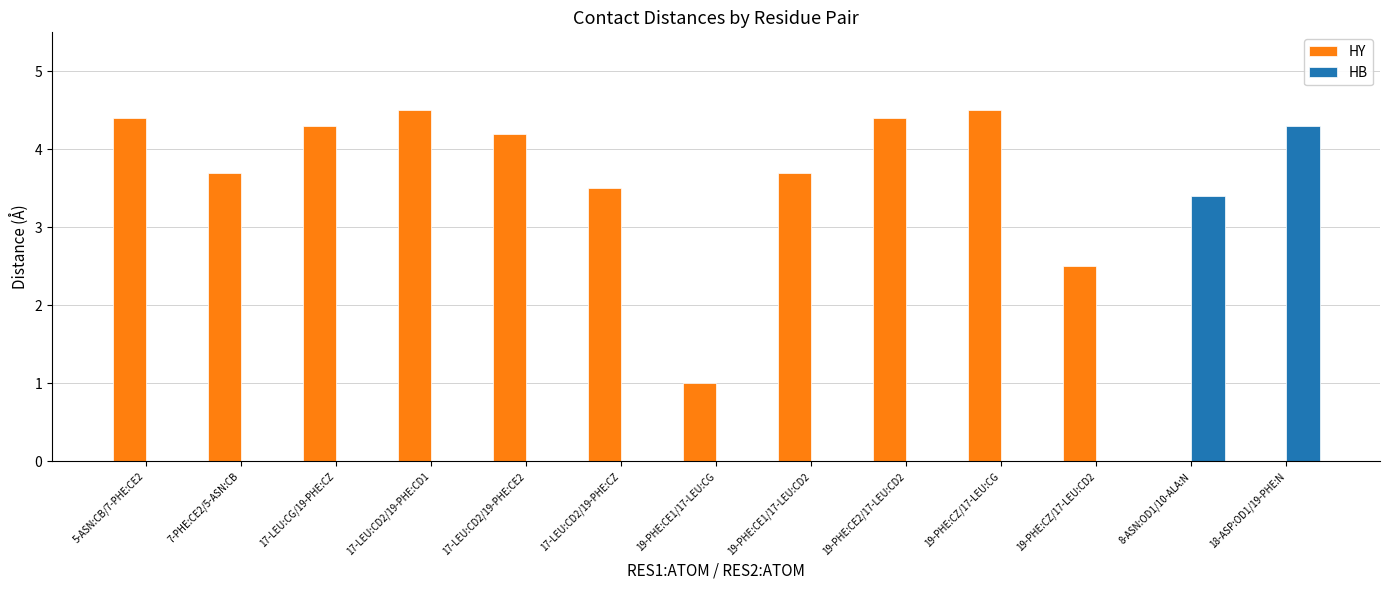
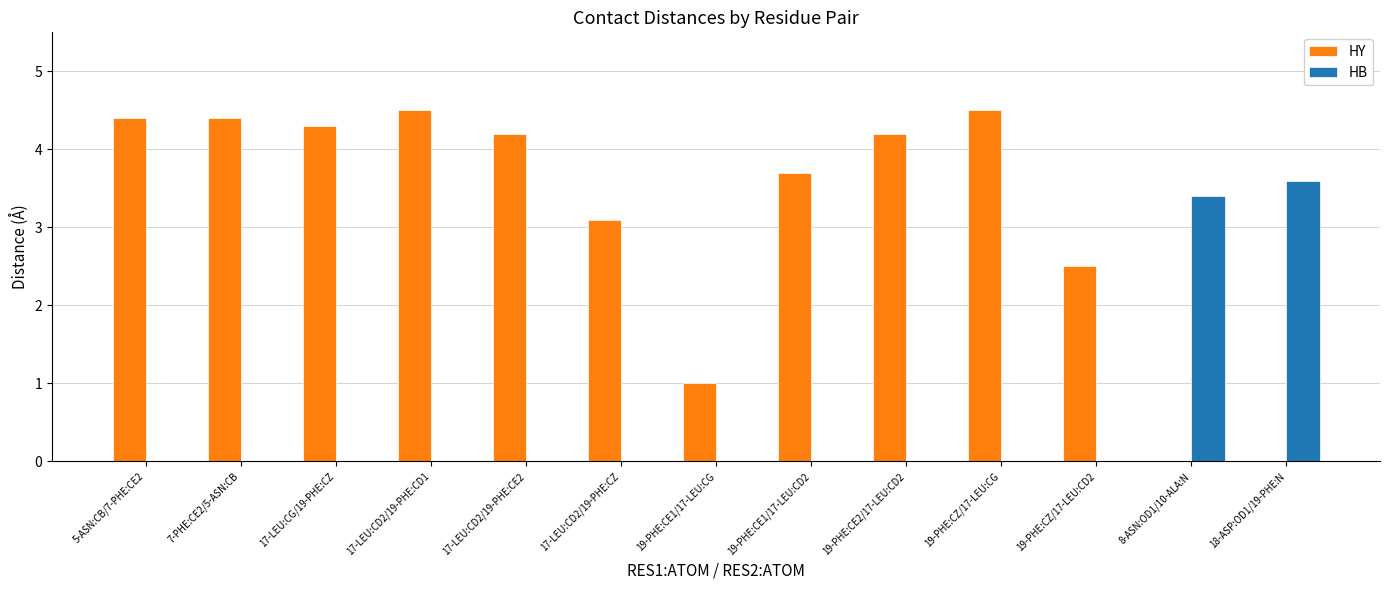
HY, 7-PHE:CE2/5-ASN:CB: 3.7 -> 4.4
HY, 17-LEU:CD2/19-PHE:CZ: 3.5 -> 3.1
HY, 19-PHE:CE2/17-LEU:CD2: 4.4 -> 4.2
HB, 18-ASP:OD1/19-PHE:N: 4.3 -> 3.6
